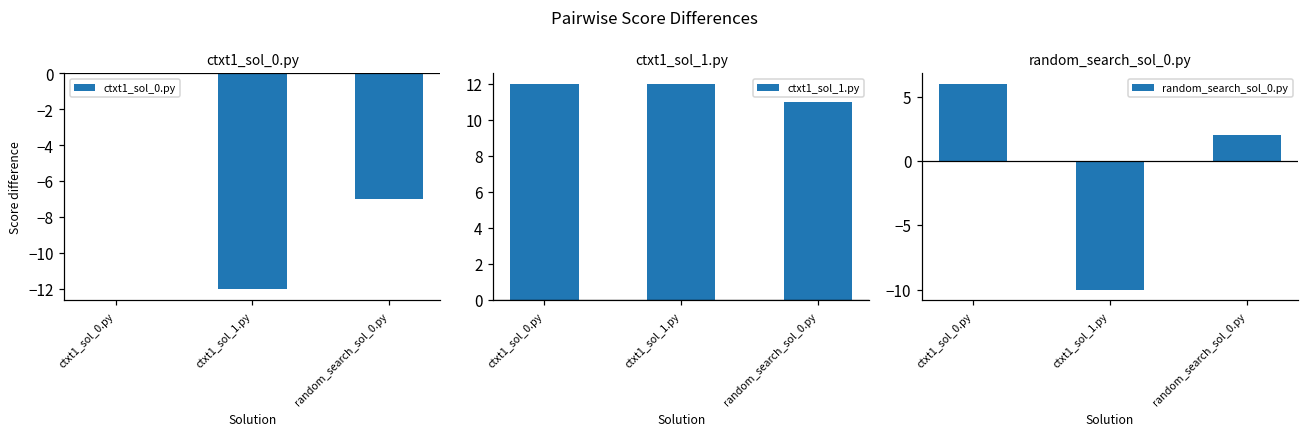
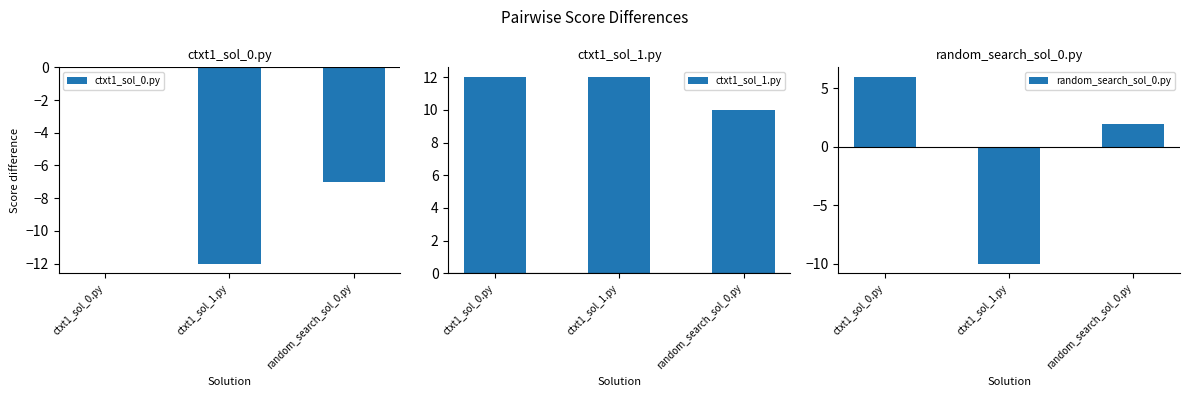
ctxt1_sol_1.py, random_search_sol_0.py: 11 -> 10
